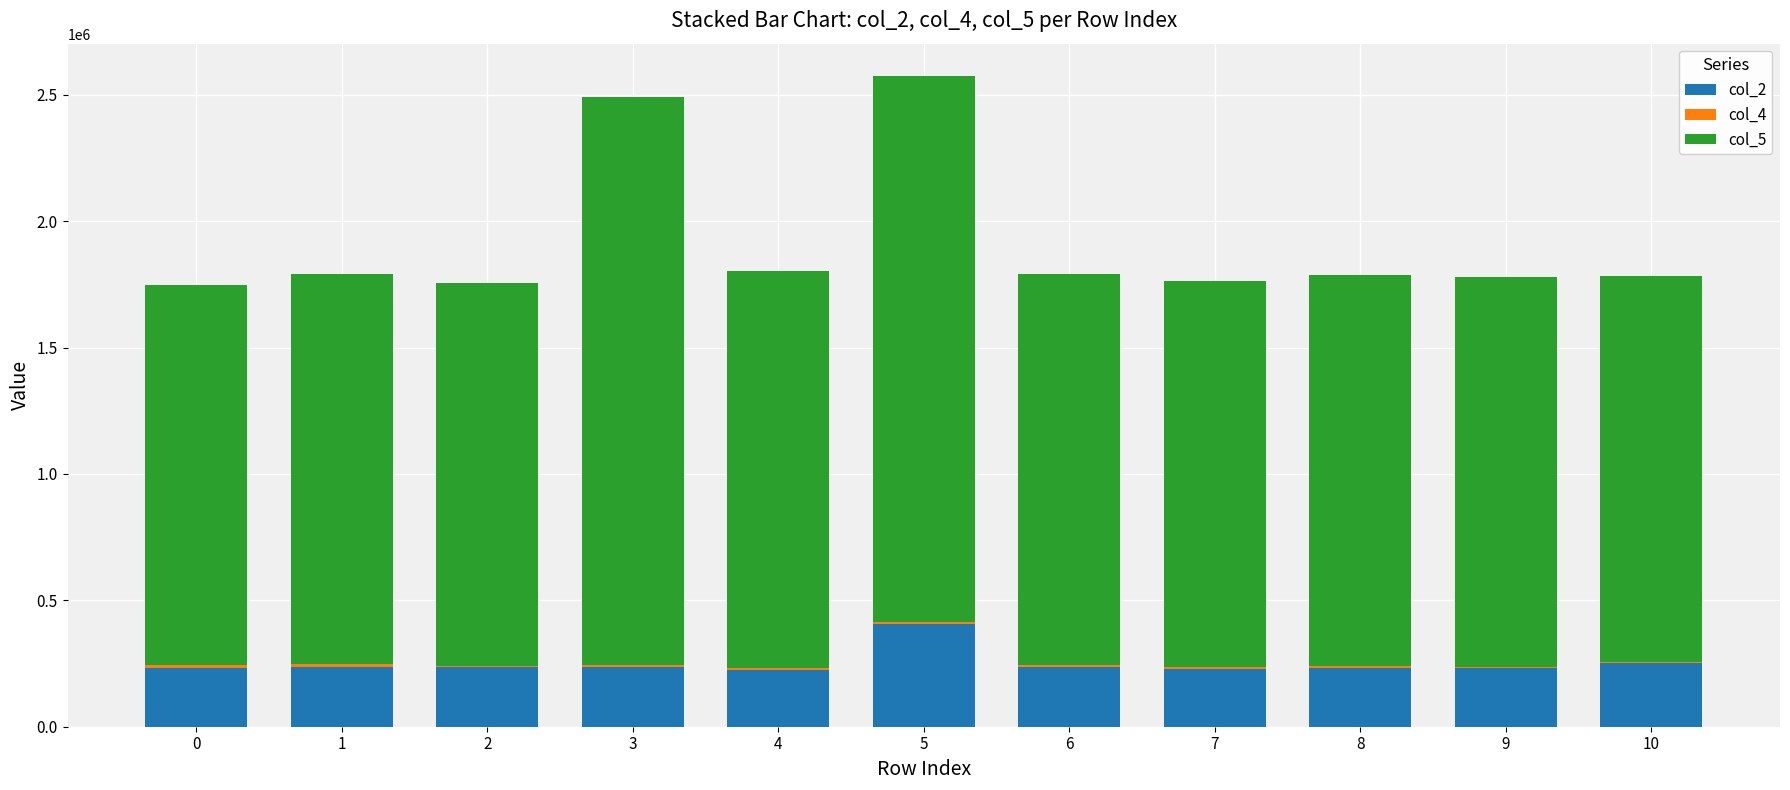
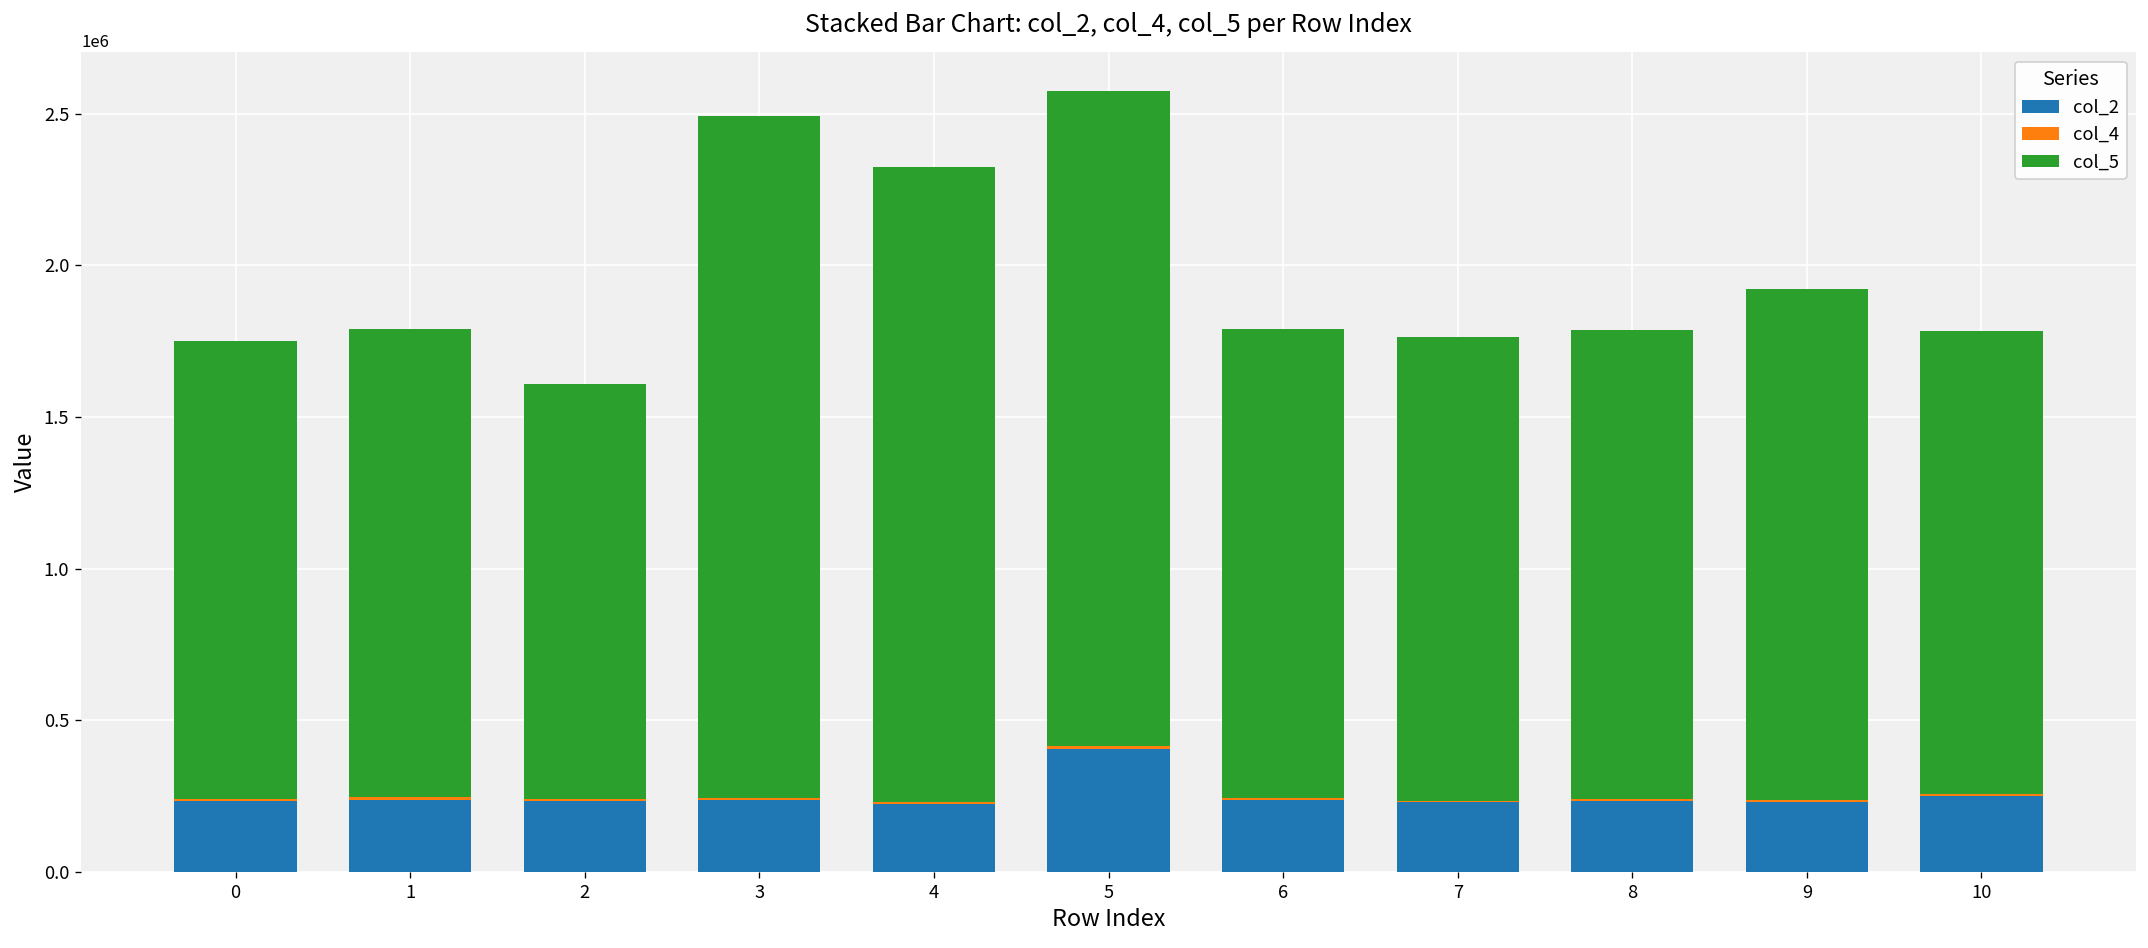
col_5, 2: 1510000 -> 1370000
col_5, 4: 1570000 -> 2090000
col_5, 9: 1540000 -> 1690000
